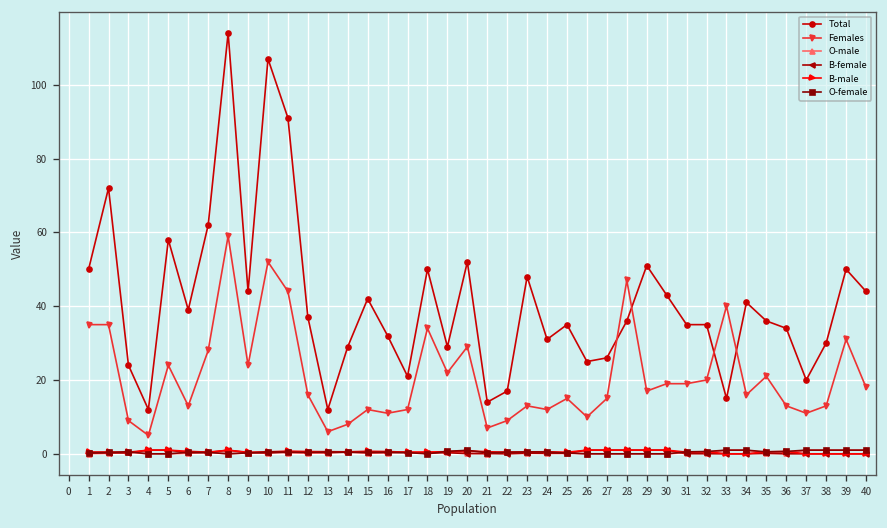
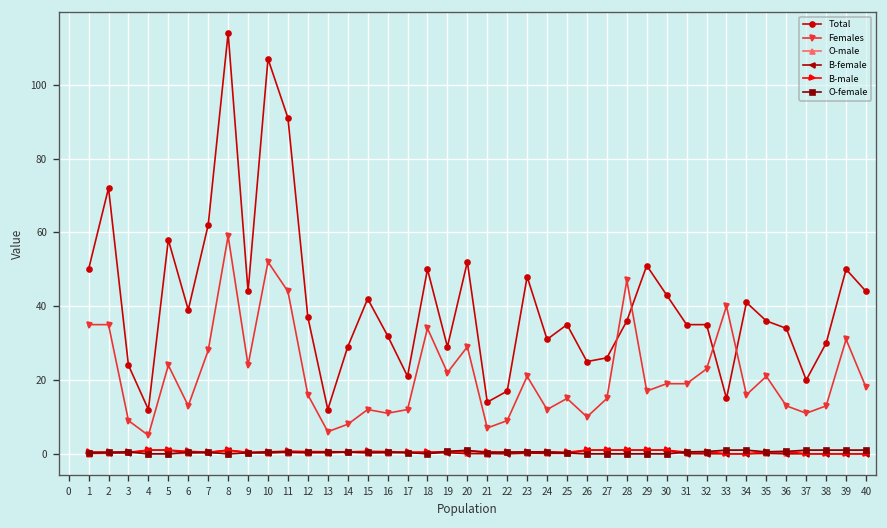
Females, 23: 13 -> 21
Females, 32: 20 -> 23
